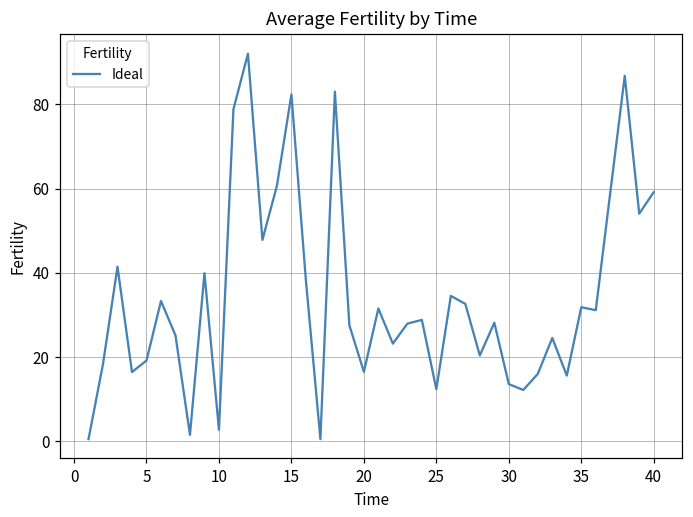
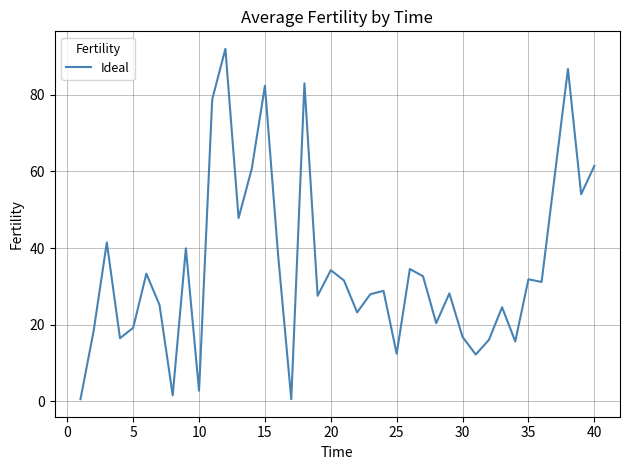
20: 17 -> 34
30: 14 -> 17
40: 59 -> 61
